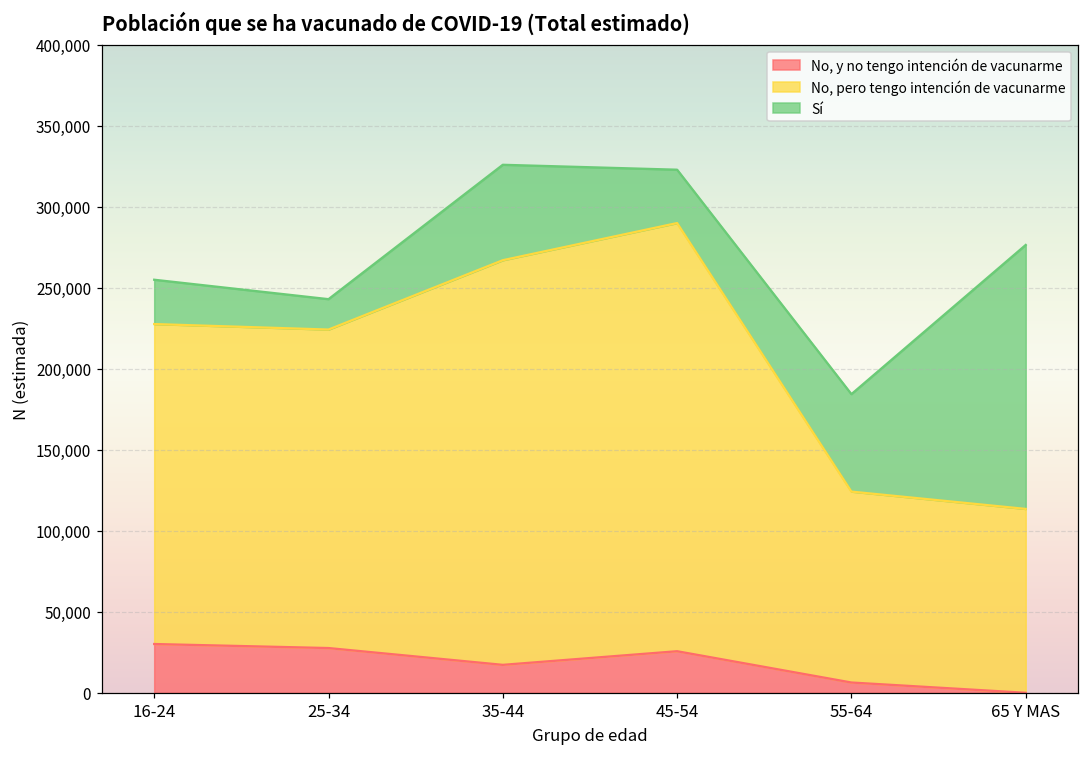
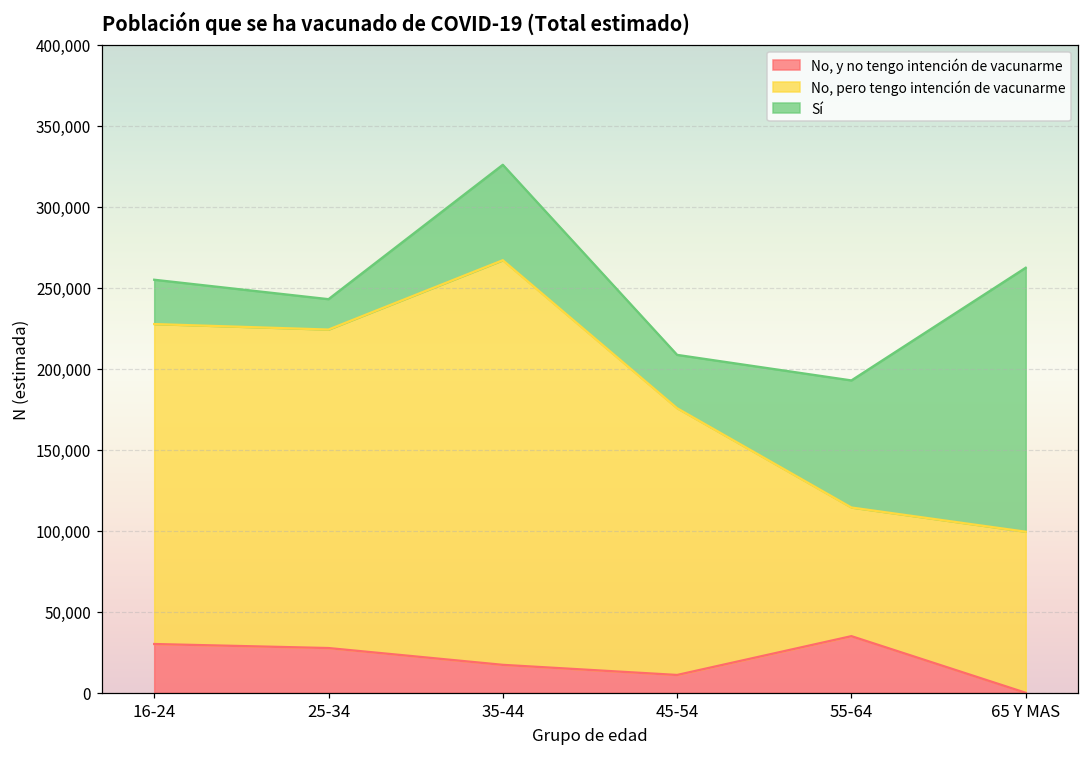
No, y no tengo intención de vacunarme, 45-54: 26,000 -> 11,000
No, pero tengo intención de vacunarme, 45-54: 264,000 -> 165,000
No, y no tengo intención de vacunarme, 55-64: 6,000 -> 35,000
No, pero tengo intención de vacunarme, 55-64: 118,000 -> 79,000
Sí, 55-64: 60,000 -> 78,000
No, pero tengo intención de vacunarme, 65 Y MAS: 113,000 -> 99,000
